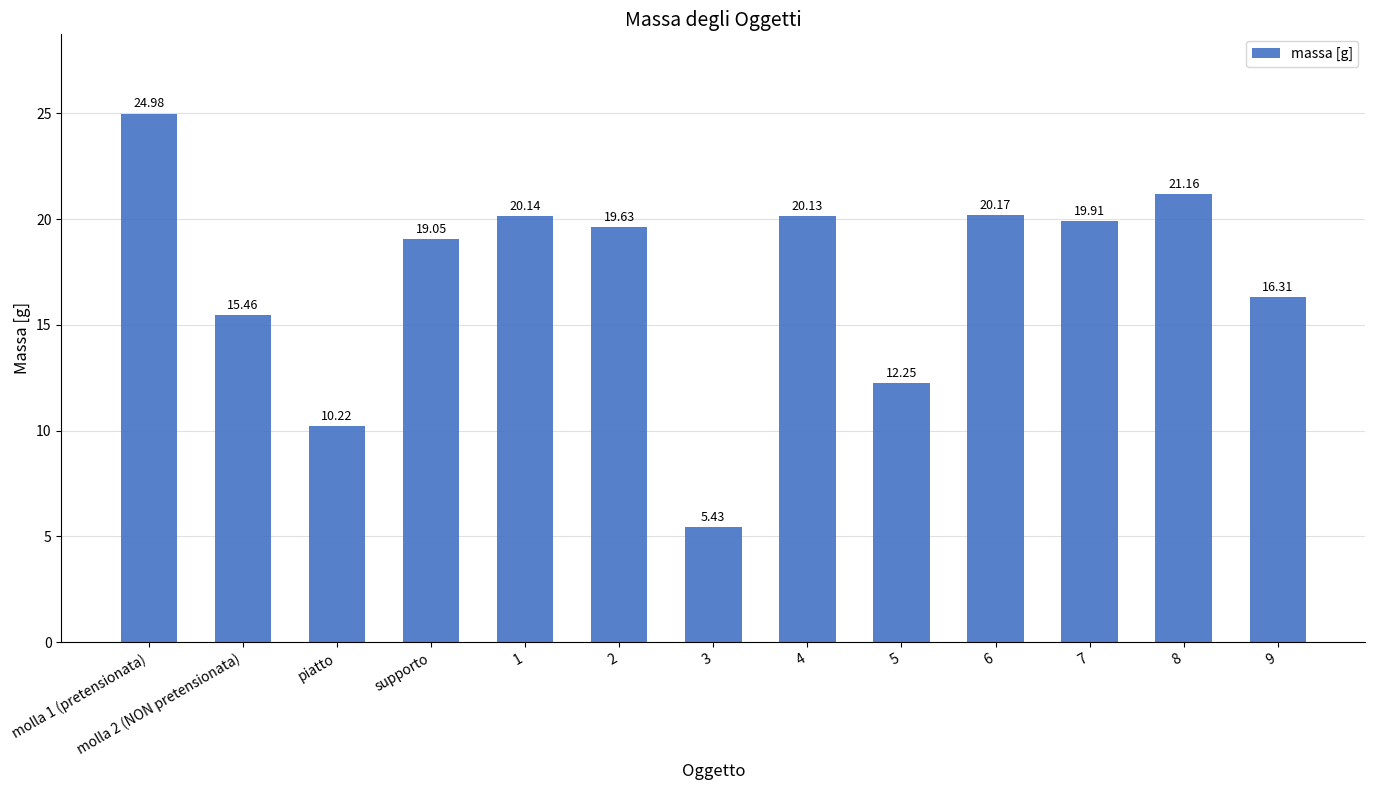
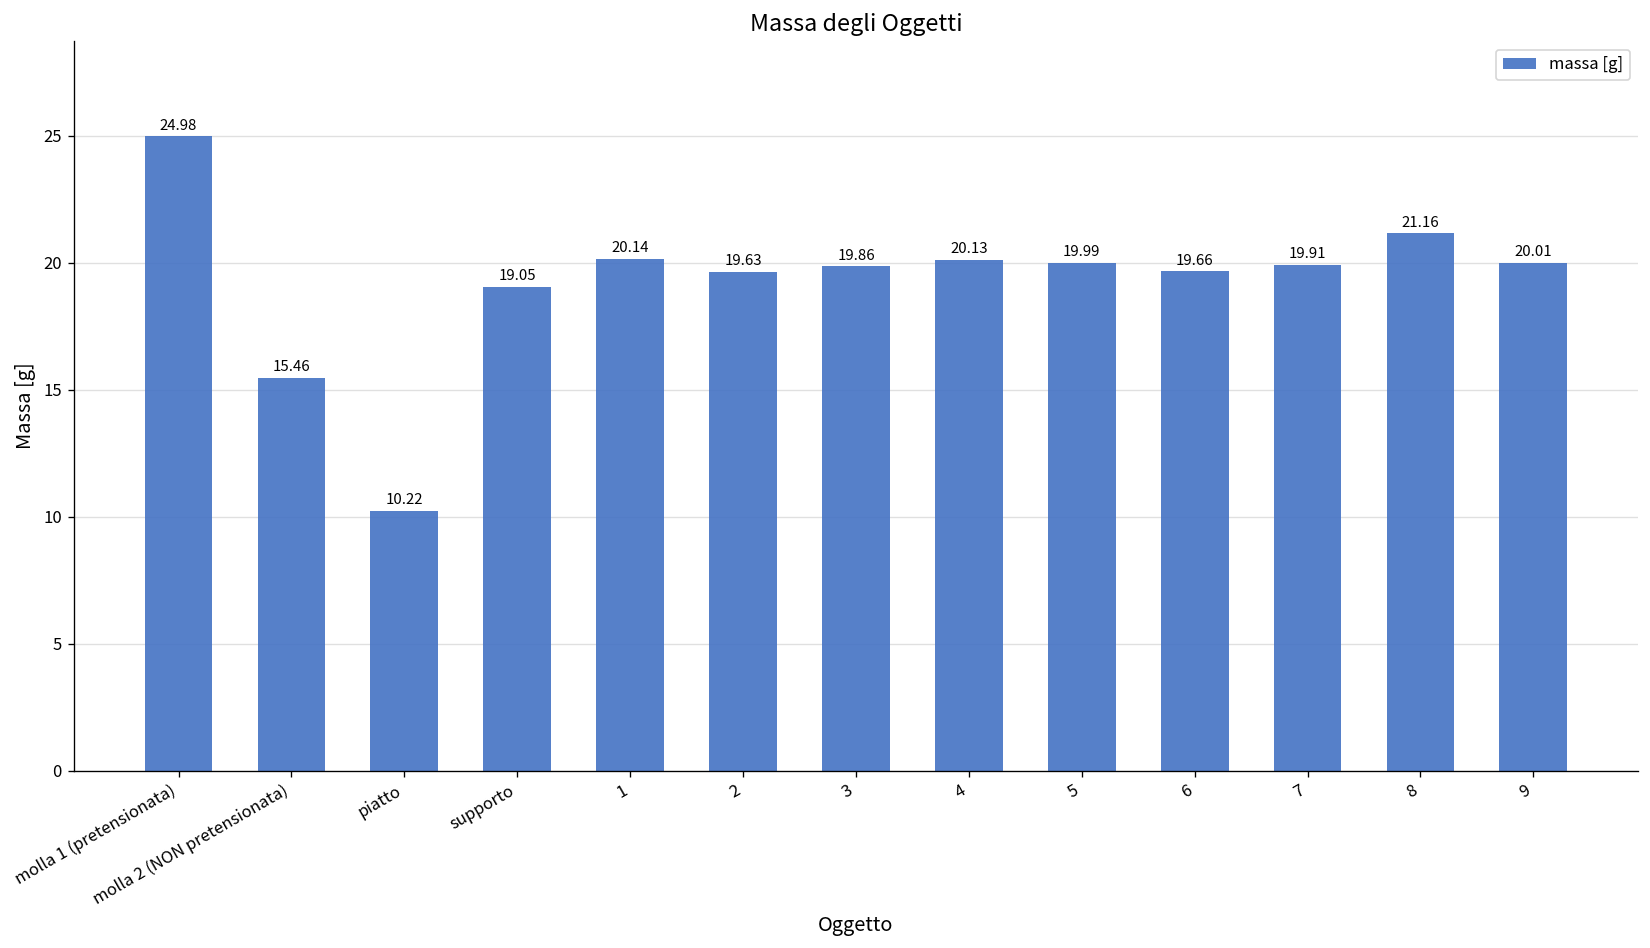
3: 5.43 -> 19.86
5: 12.25 -> 19.99
6: 20.17 -> 19.66
9: 16.31 -> 20.01
